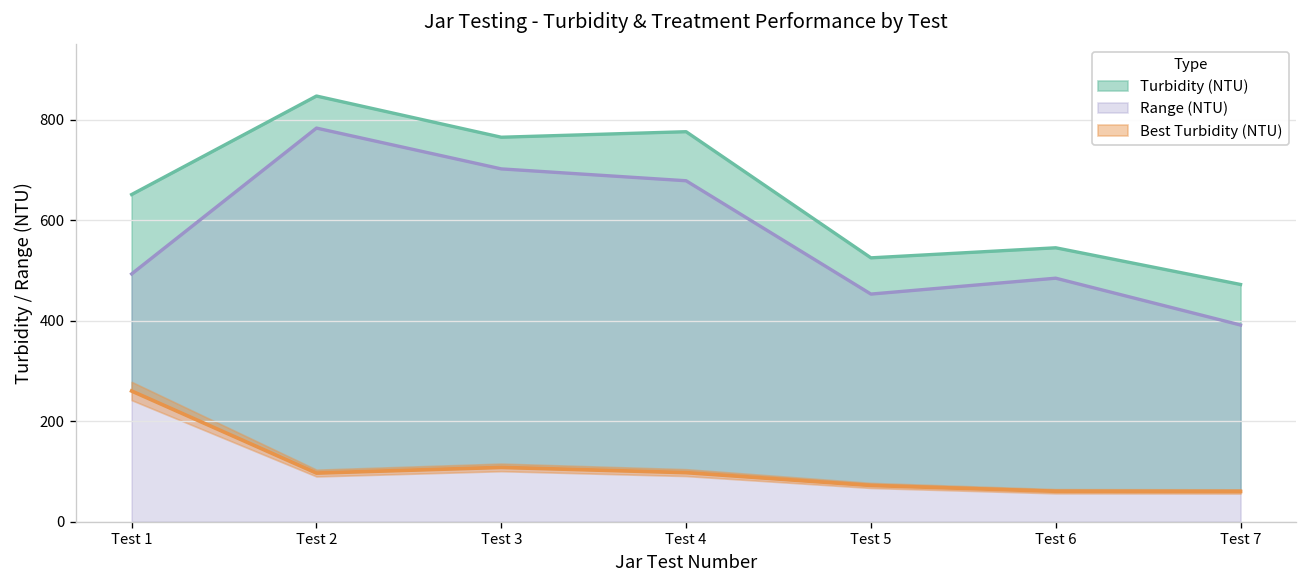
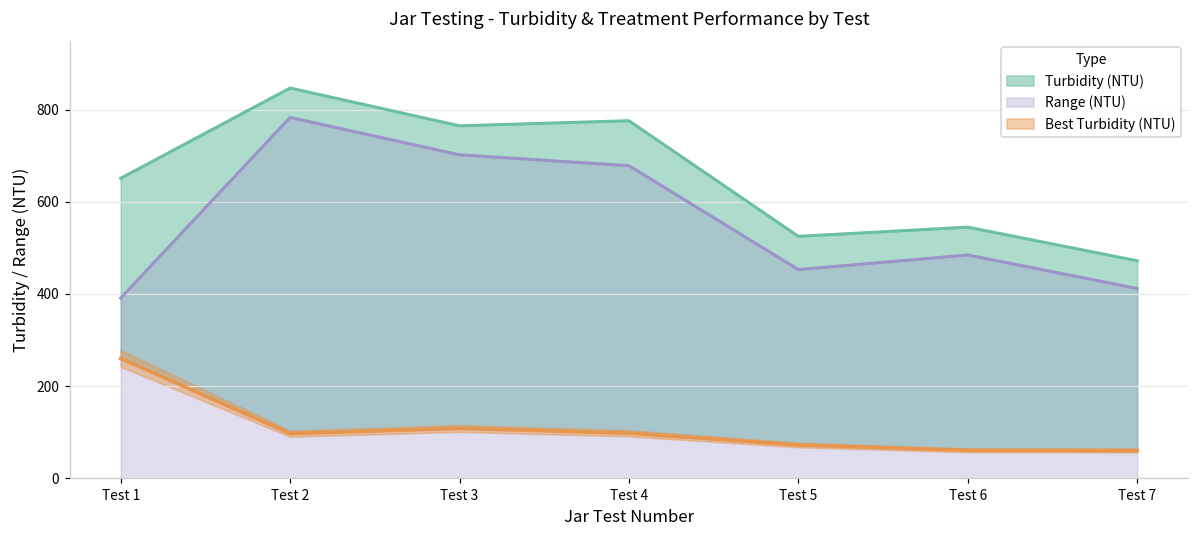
Range (NTU), Test 1: 490 -> 390
Range (NTU), Test 7: 390 -> 410
